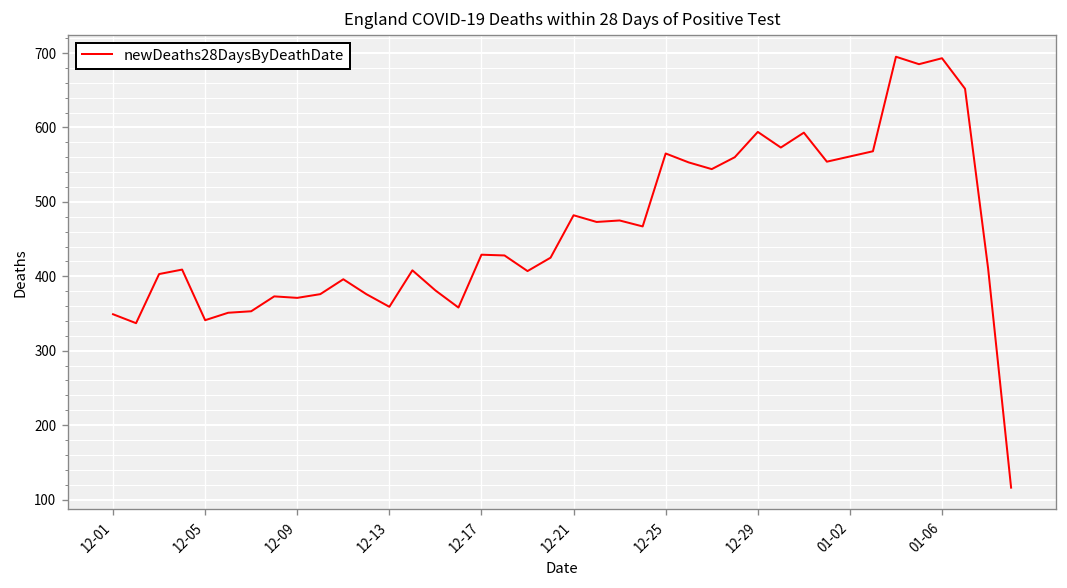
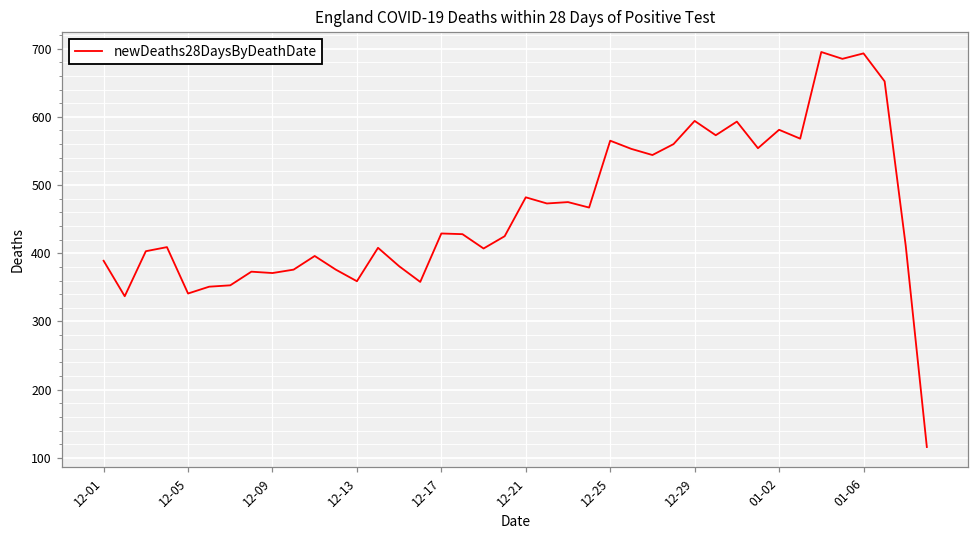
12-01: 350 -> 390
01-02: 560 -> 580
